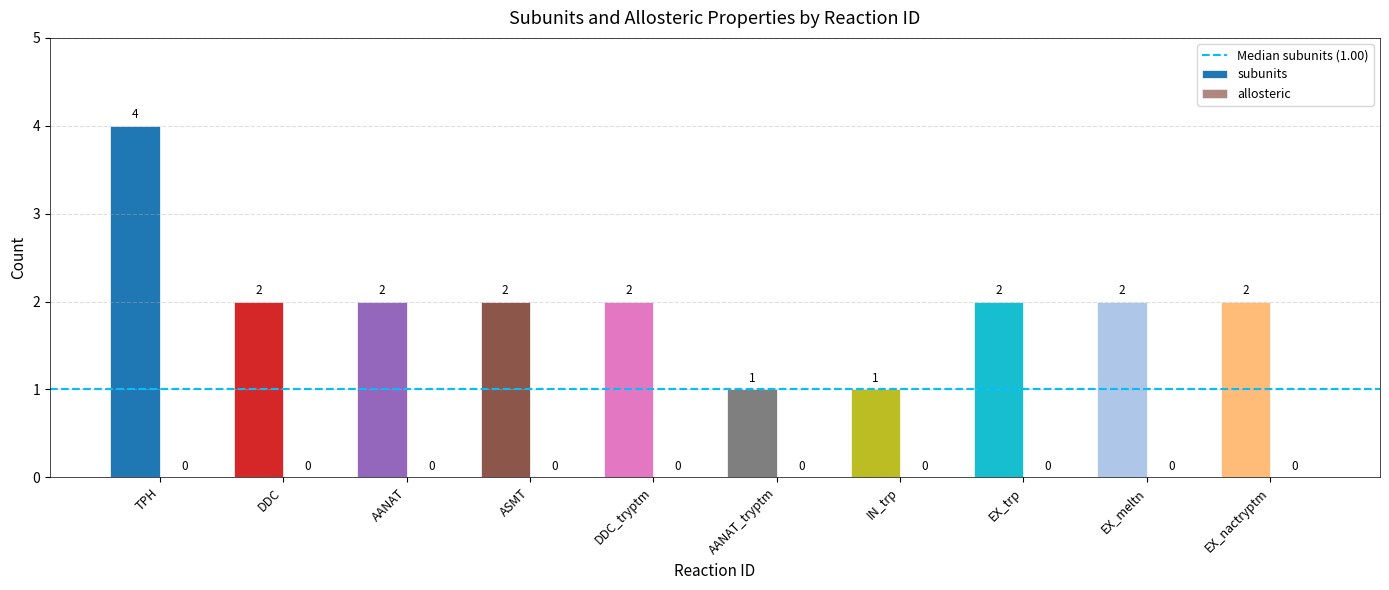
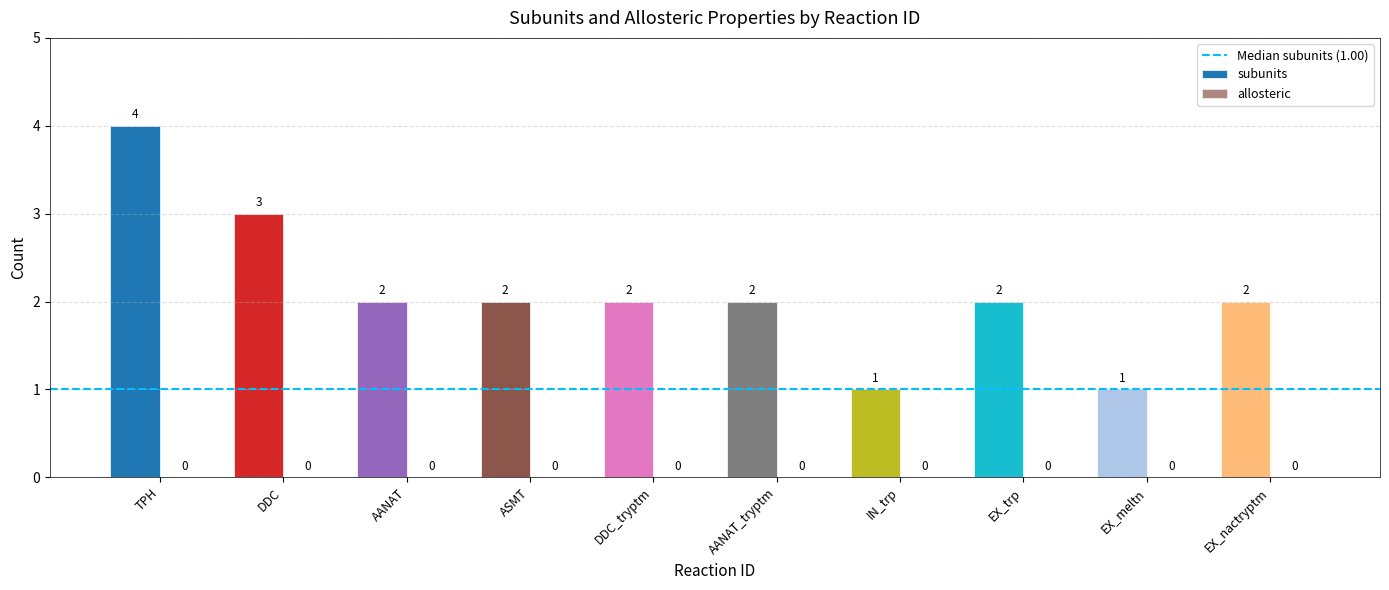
subunits, DDC: 2 -> 3
subunits, AANAT_tryptm: 1 -> 2
subunits, EX_meltn: 2 -> 1
